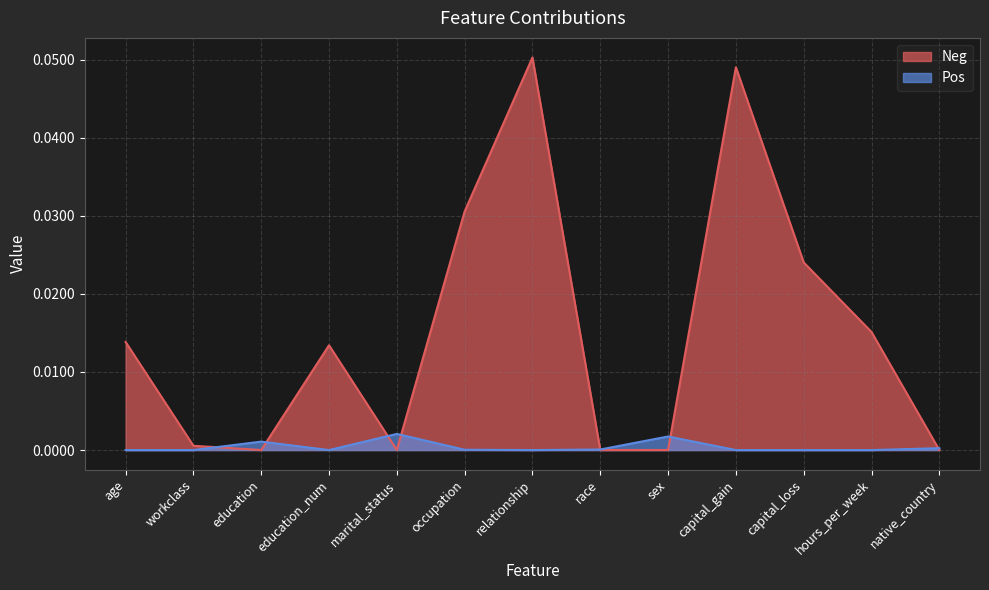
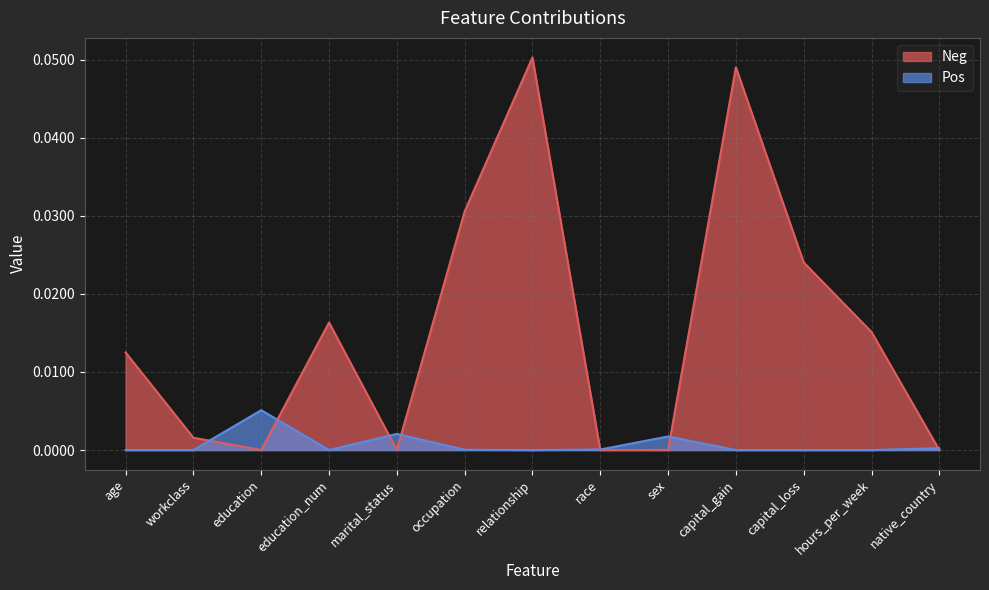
Neg, age: 0.014 -> 0.013
Neg, workclass: 0.001 -> 0.002
Pos, education: 0.001 -> 0.005
Neg, education_num: 0.013 -> 0.016
